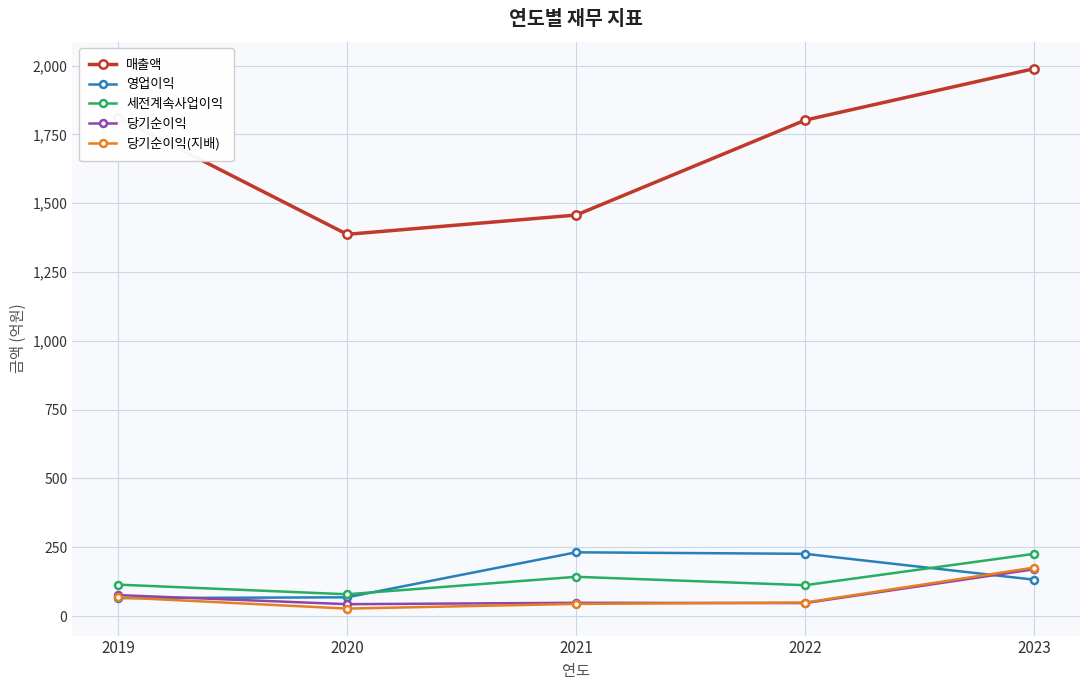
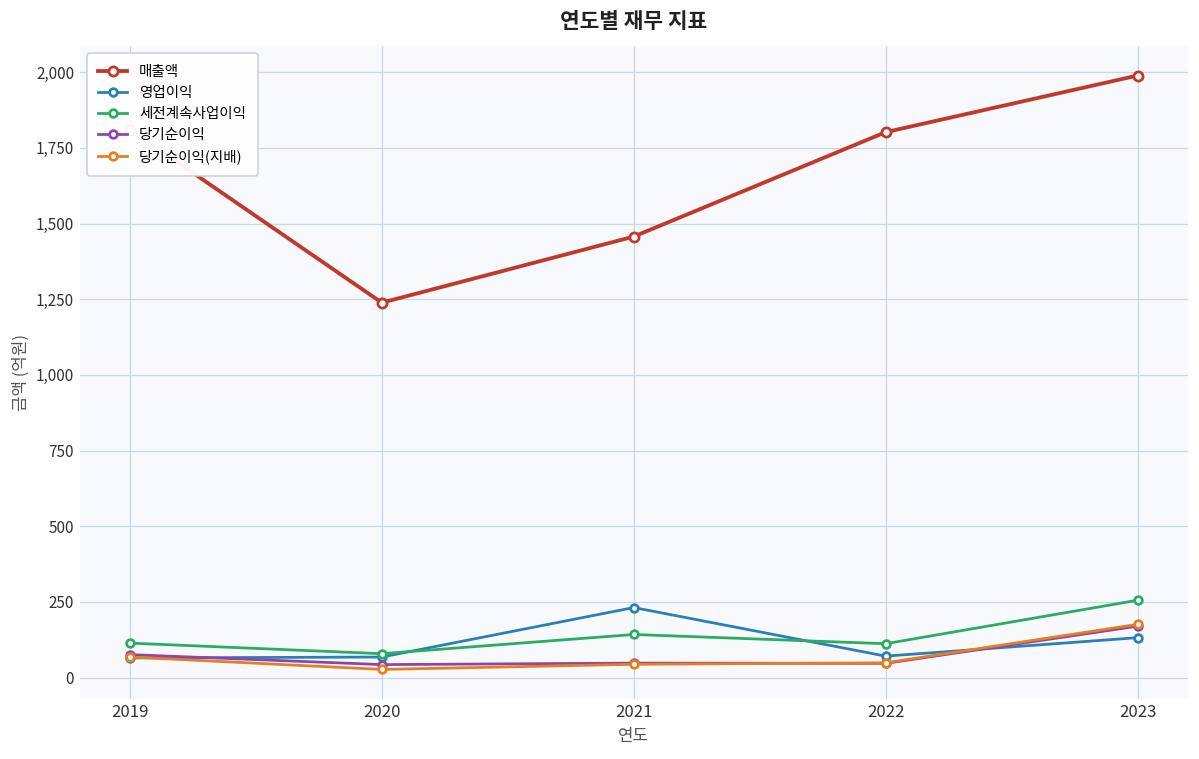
매출액, 2020: 1,390 -> 1,240
영업이익, 2022: 230 -> 70
세전계속사업이익, 2023: 230 -> 260
